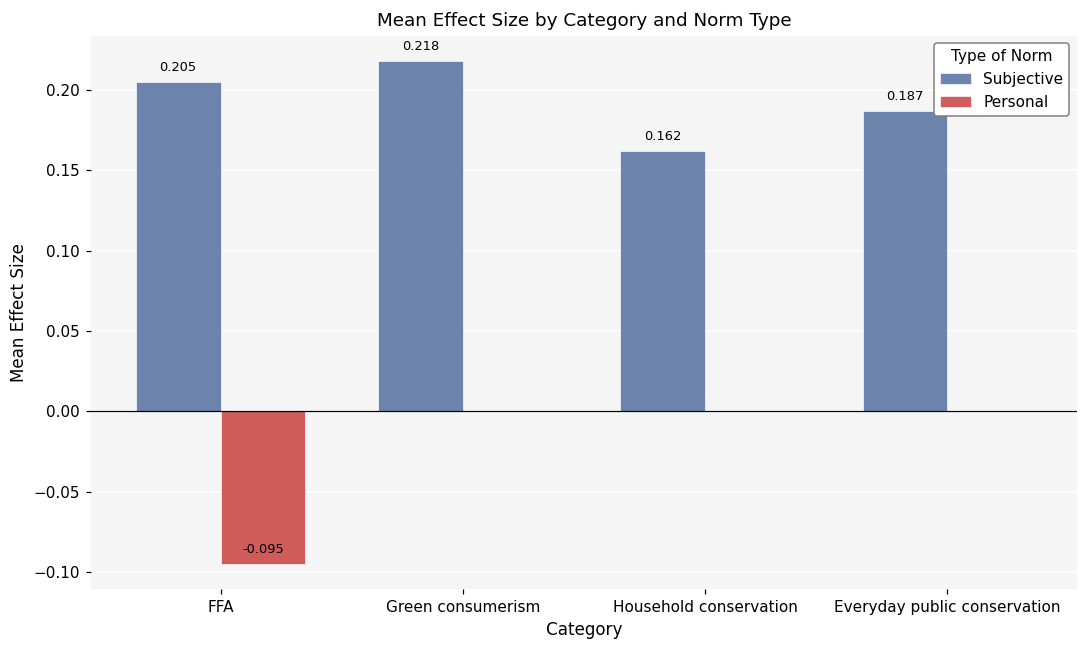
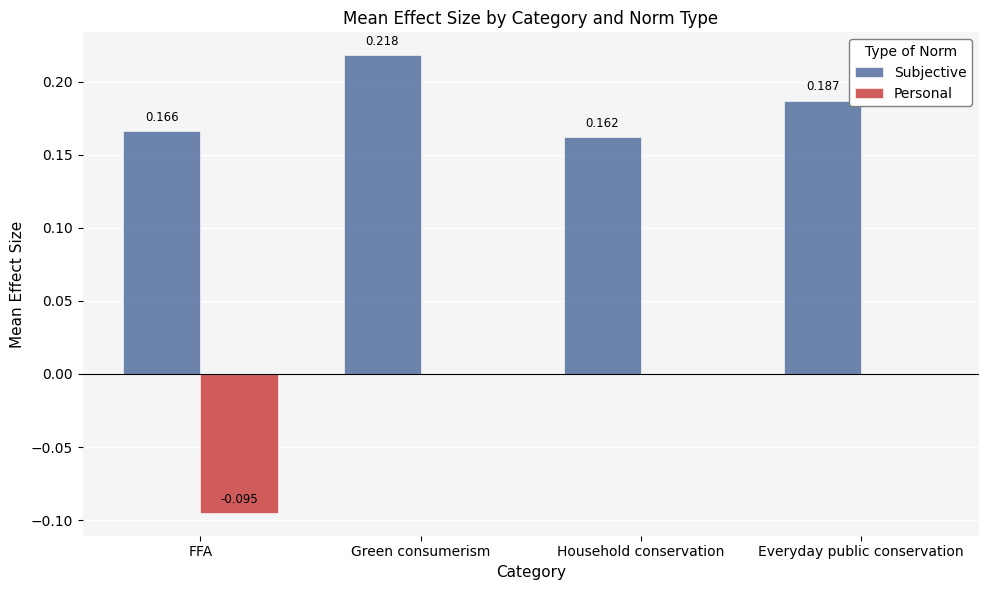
Subjective, FFA: 0.205 -> 0.166
